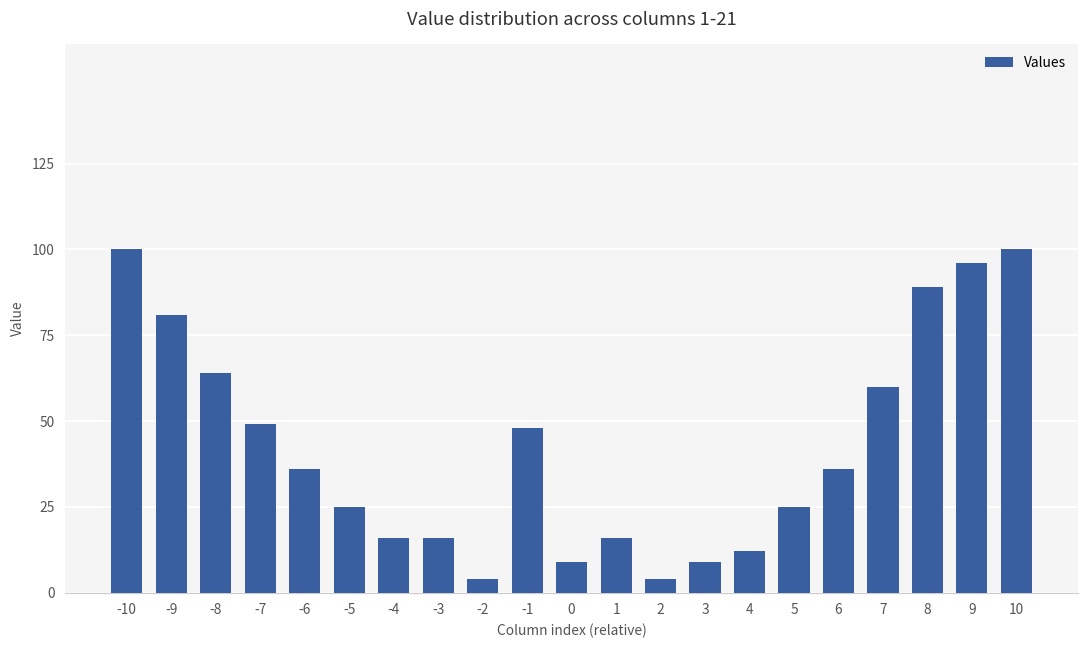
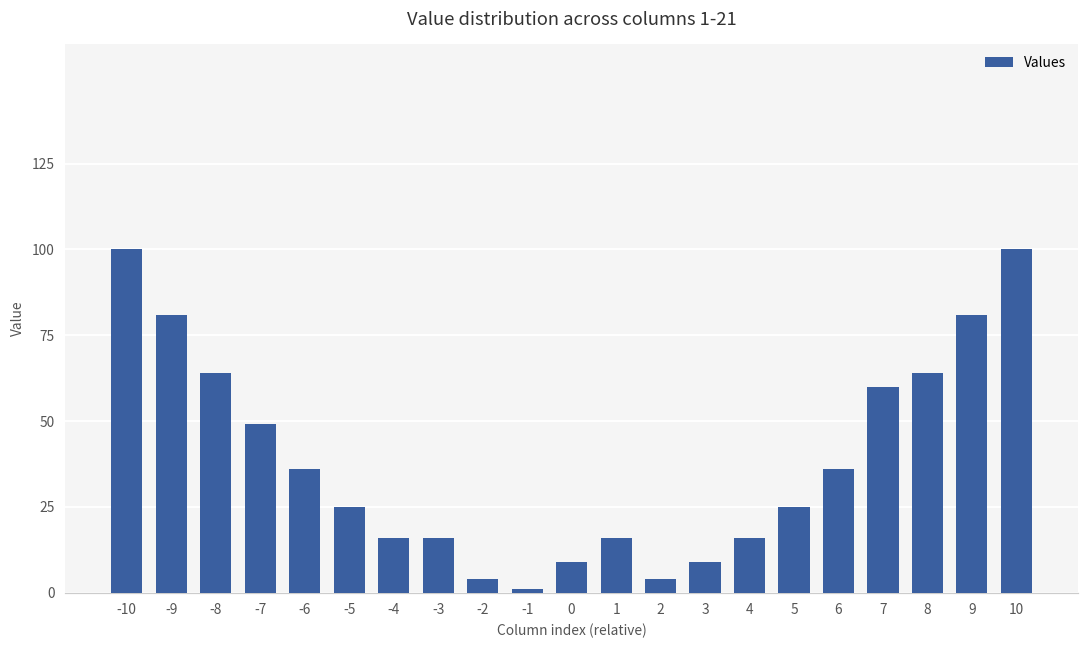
-1: 48 -> 1
4: 12 -> 16
8: 89 -> 64
9: 96 -> 81
